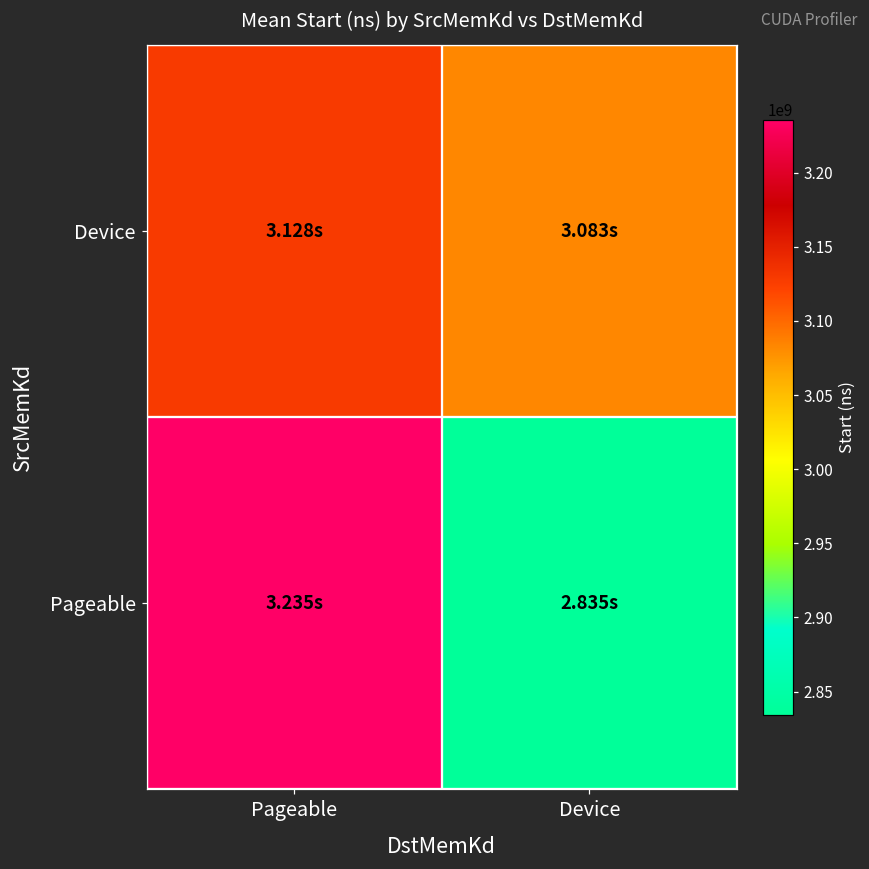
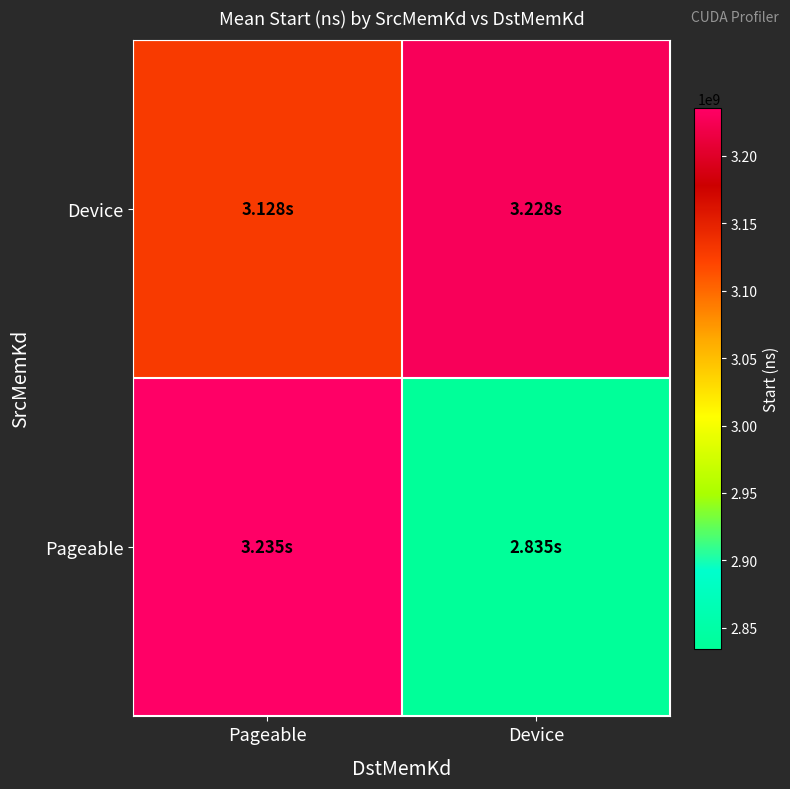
Device, Device: 3.083s -> 3.228s
